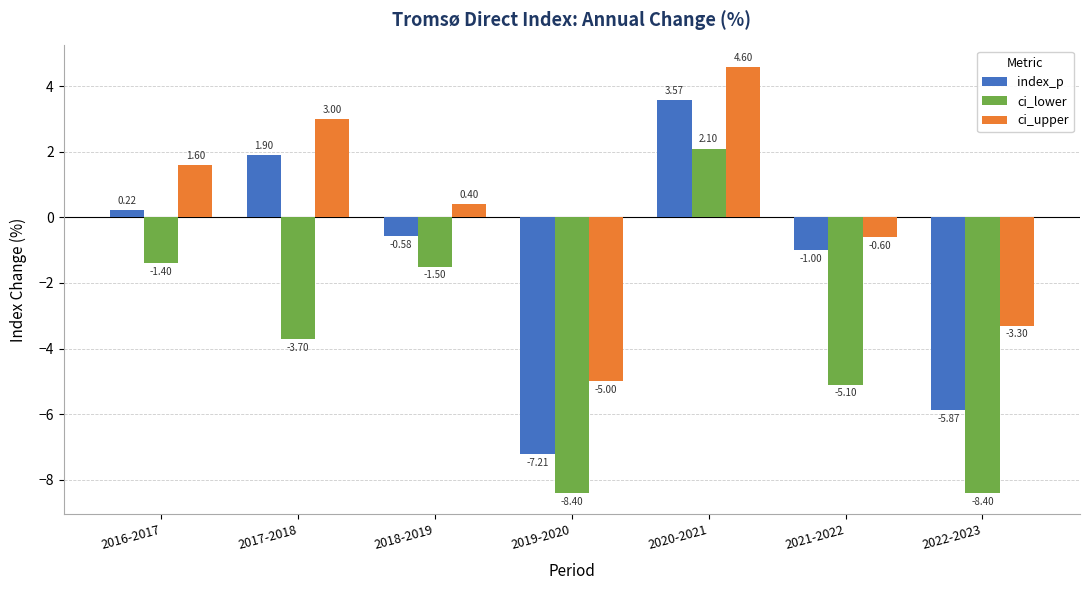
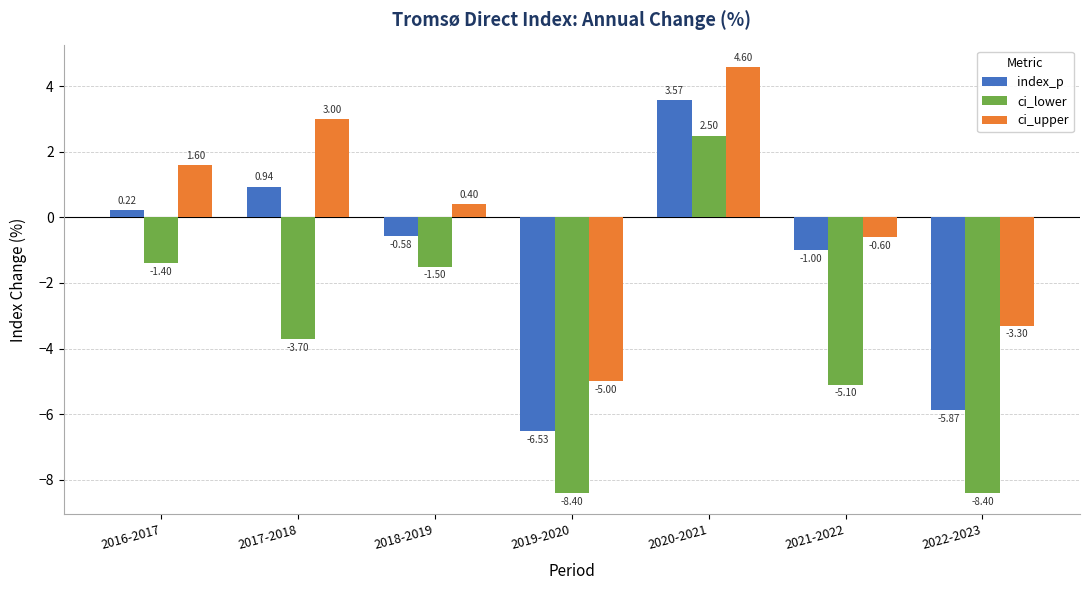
index_p, 2017-2018: 1.90 -> 0.94
index_p, 2019-2020: -7.21 -> -6.53
ci_lower, 2020-2021: 2.10 -> 2.50
